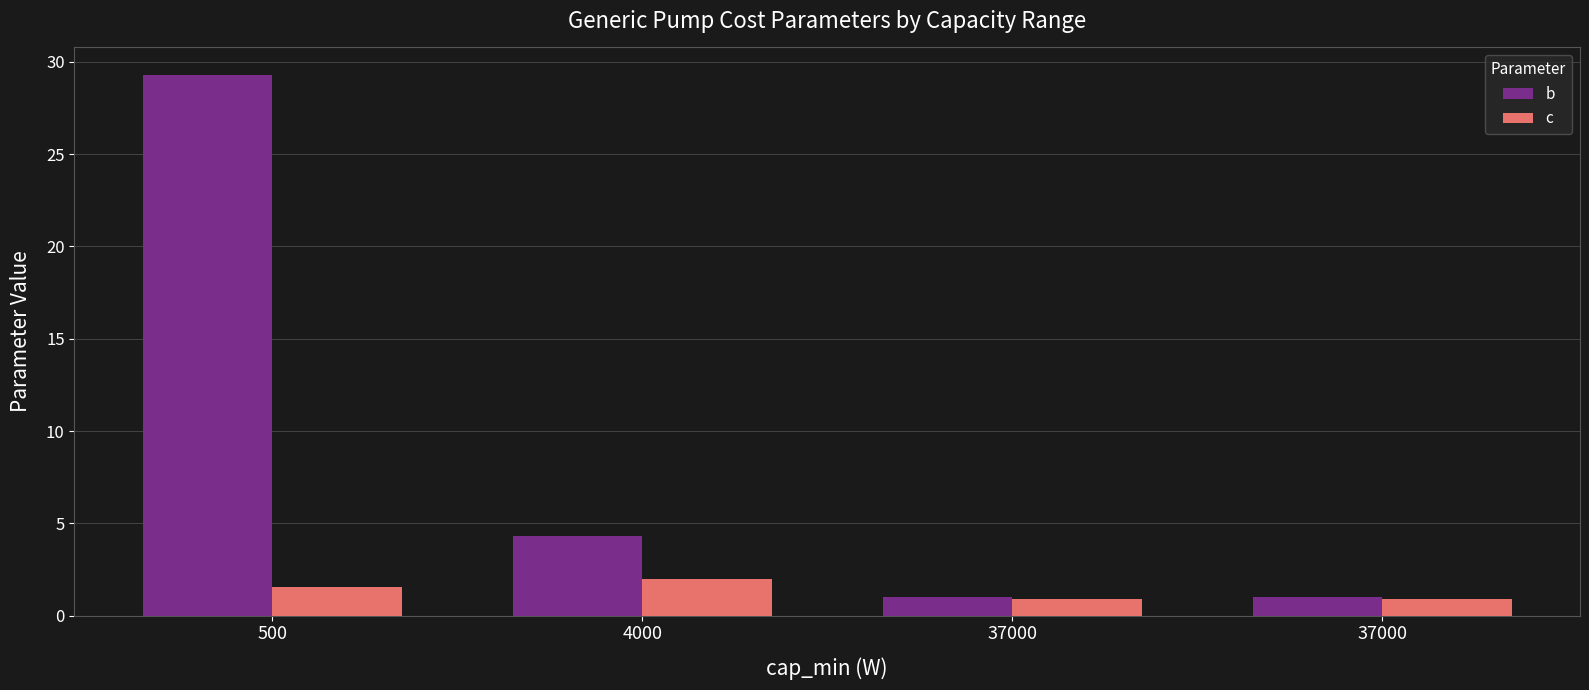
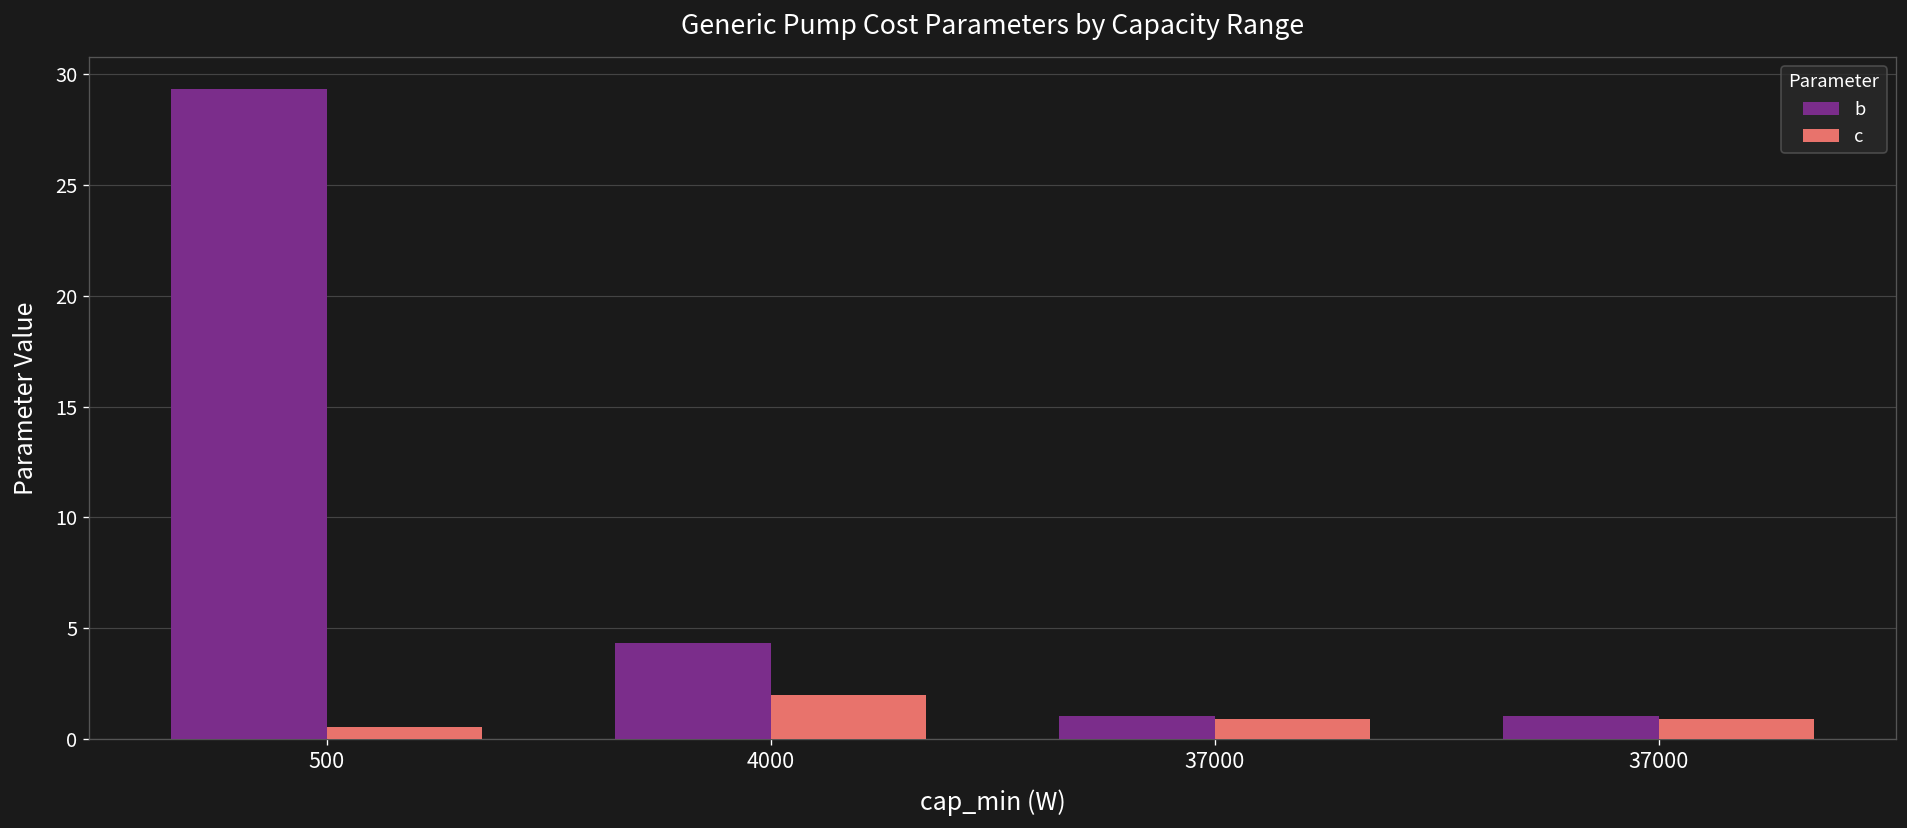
c, 500: 1.5 -> 0.5
